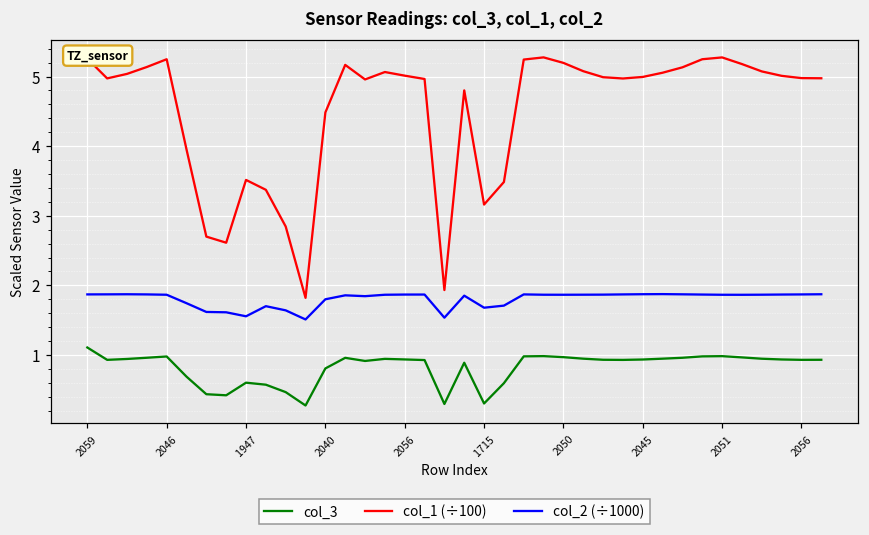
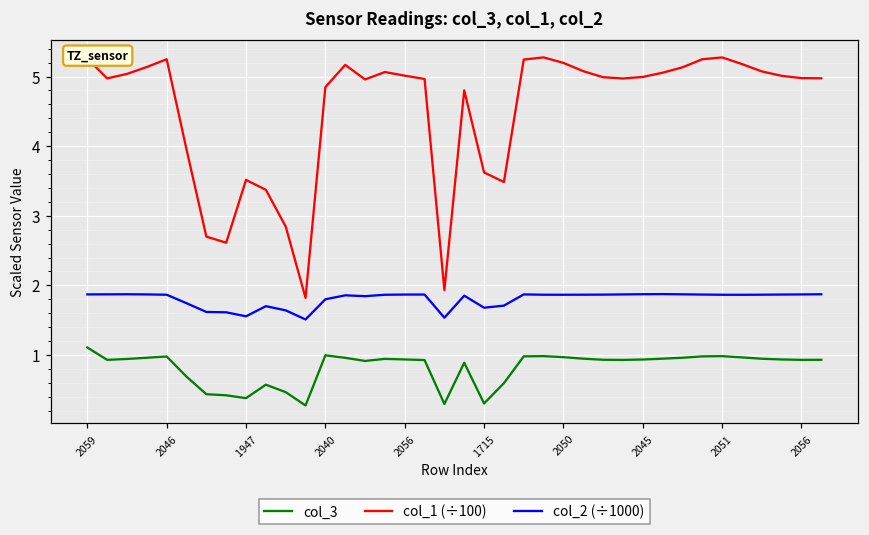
col_3, 1947: 0.6 -> 0.4
col_3, 2040: 0.8 -> 1.0
col_1 (÷100), 2040: 4.5 -> 4.8
col_1 (÷100), 1715: 3.2 -> 3.6
